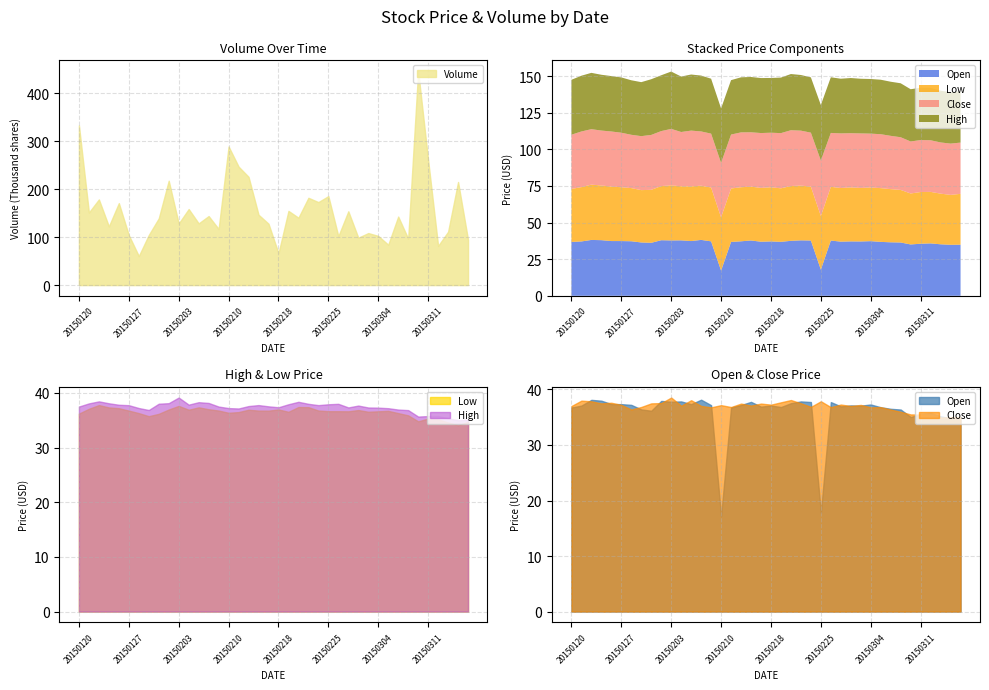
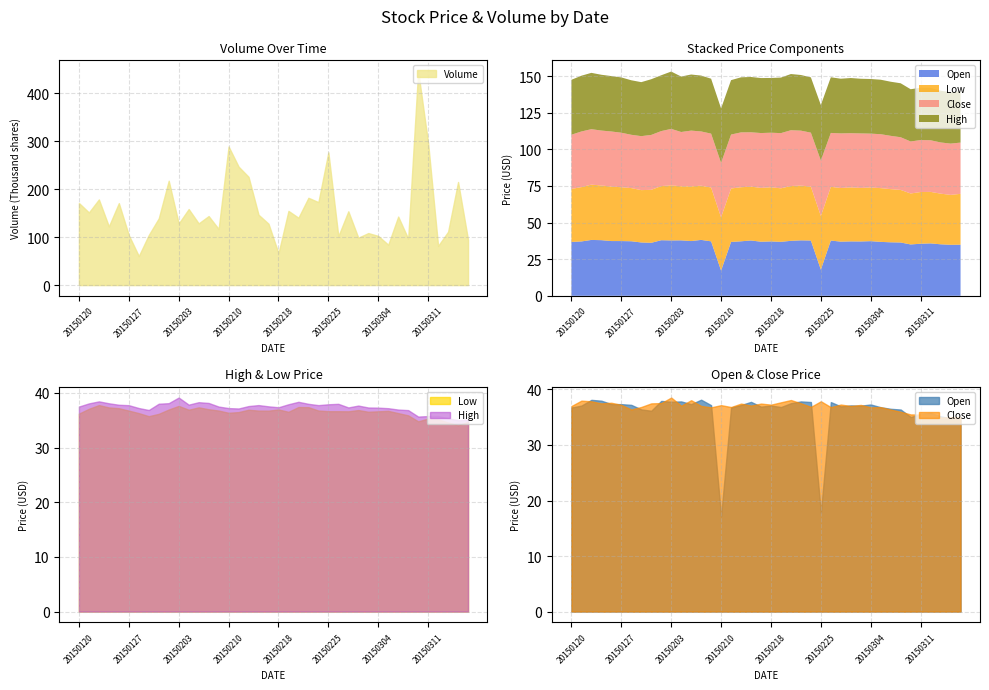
Volume Over Time, 20150120: 330 -> 170
Volume Over Time, 20150225: 190 -> 280
Volume Over Time, 20150311: 260 -> 300
